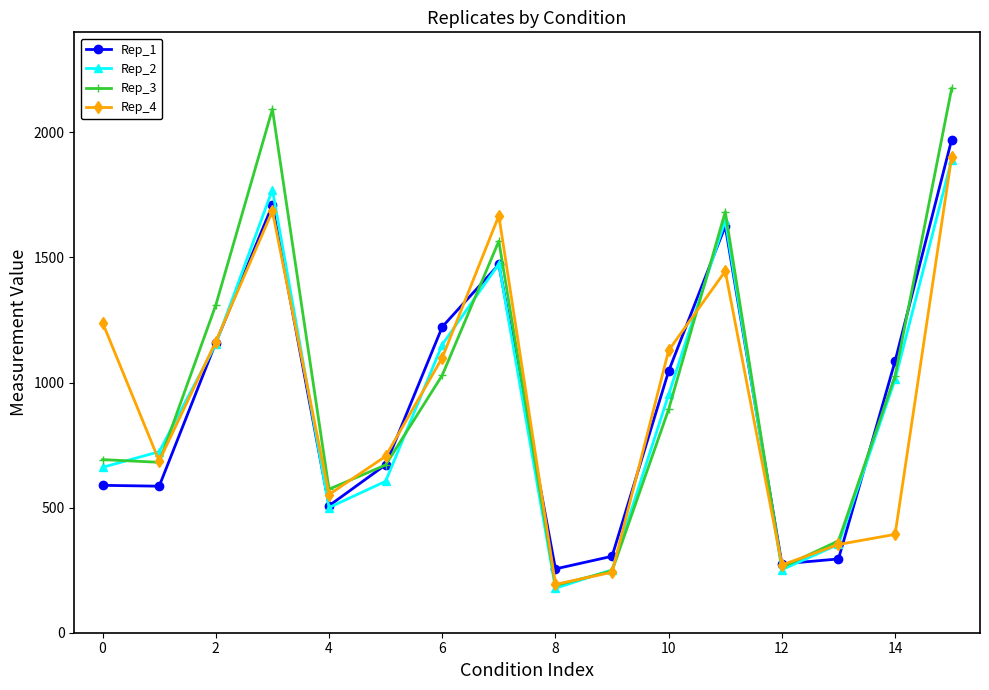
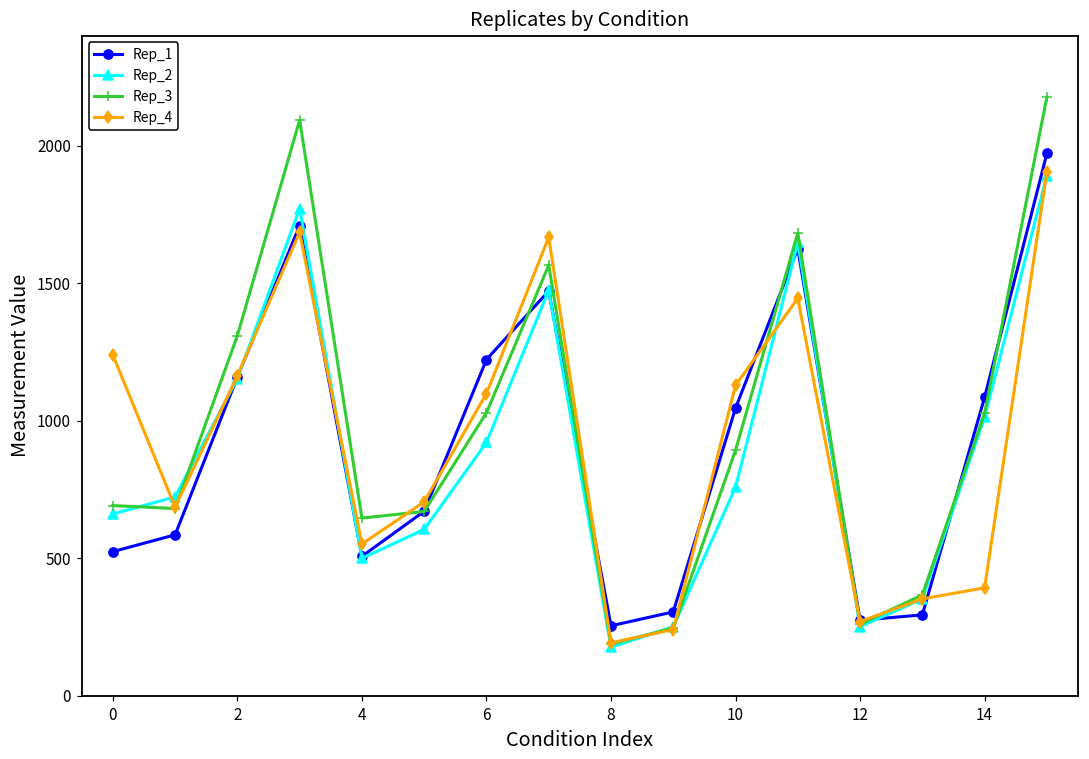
Rep_1, 0: 590 -> 520
Rep_3, 4: 570 -> 650
Rep_2, 6: 1150 -> 920
Rep_2, 10: 950 -> 760
